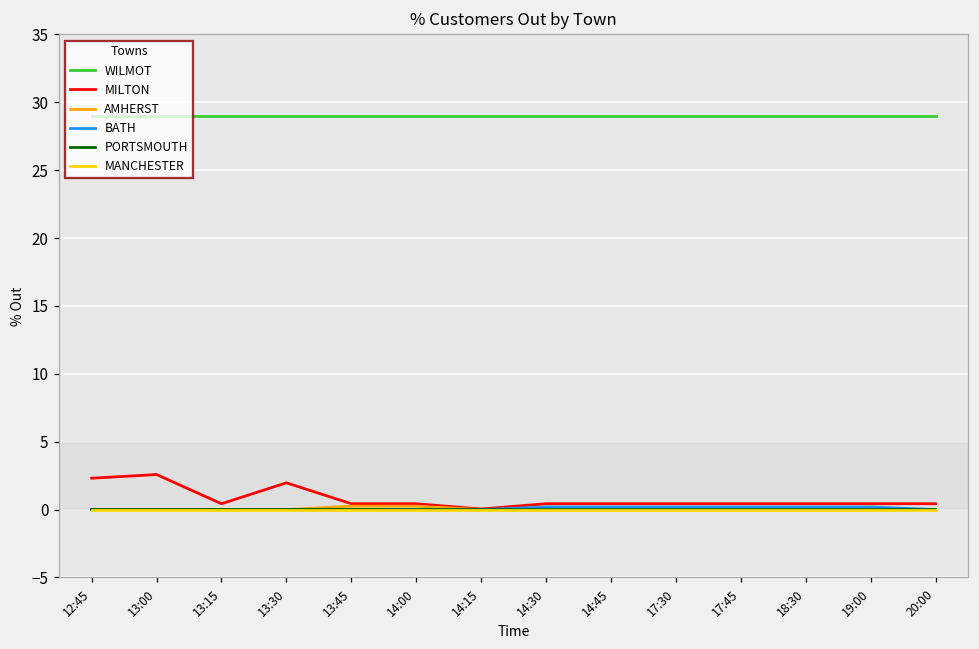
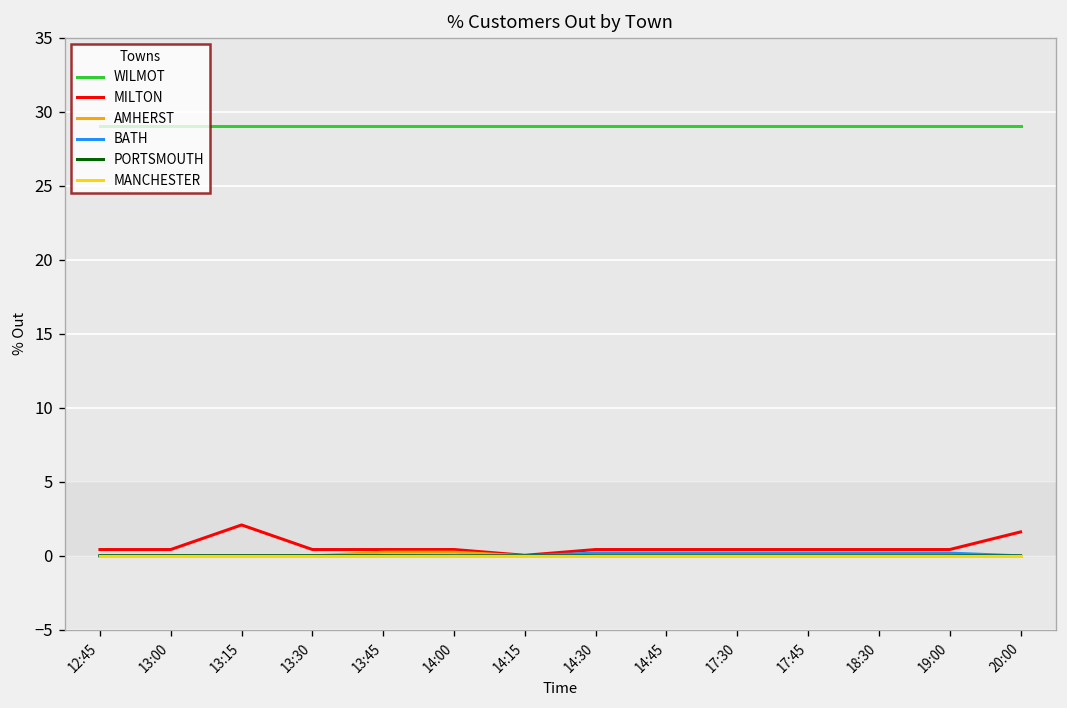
MILTON, 12:45: 2.3 -> 0.4
MILTON, 13:00: 2.6 -> 0.4
MILTON, 13:15: 0.4 -> 2.1
MILTON, 13:30: 2.0 -> 0.4
MILTON, 20:00: 0.4 -> 1.6
